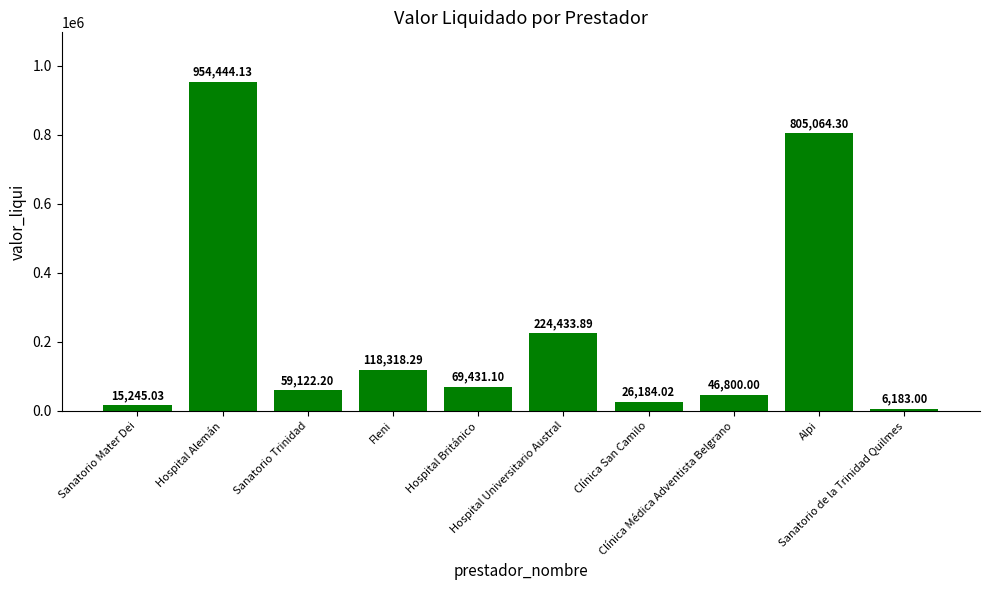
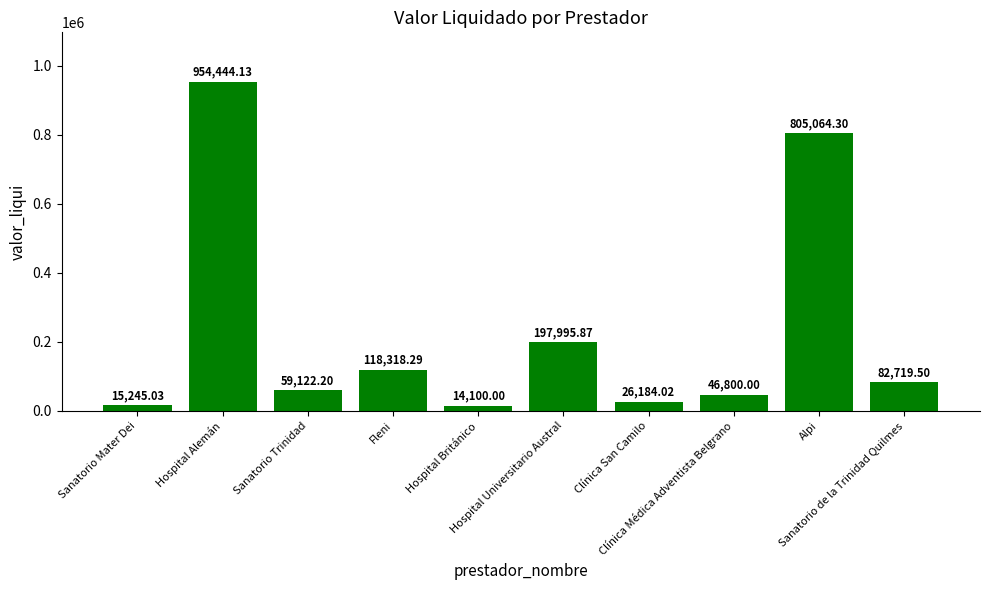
Hospital Británico: 69,431.10 -> 14,100.00
Hospital Universitario Austral: 224,433.89 -> 197,995.87
Sanatorio de la Trinidad Quilmes: 6,183.00 -> 82,719.50
